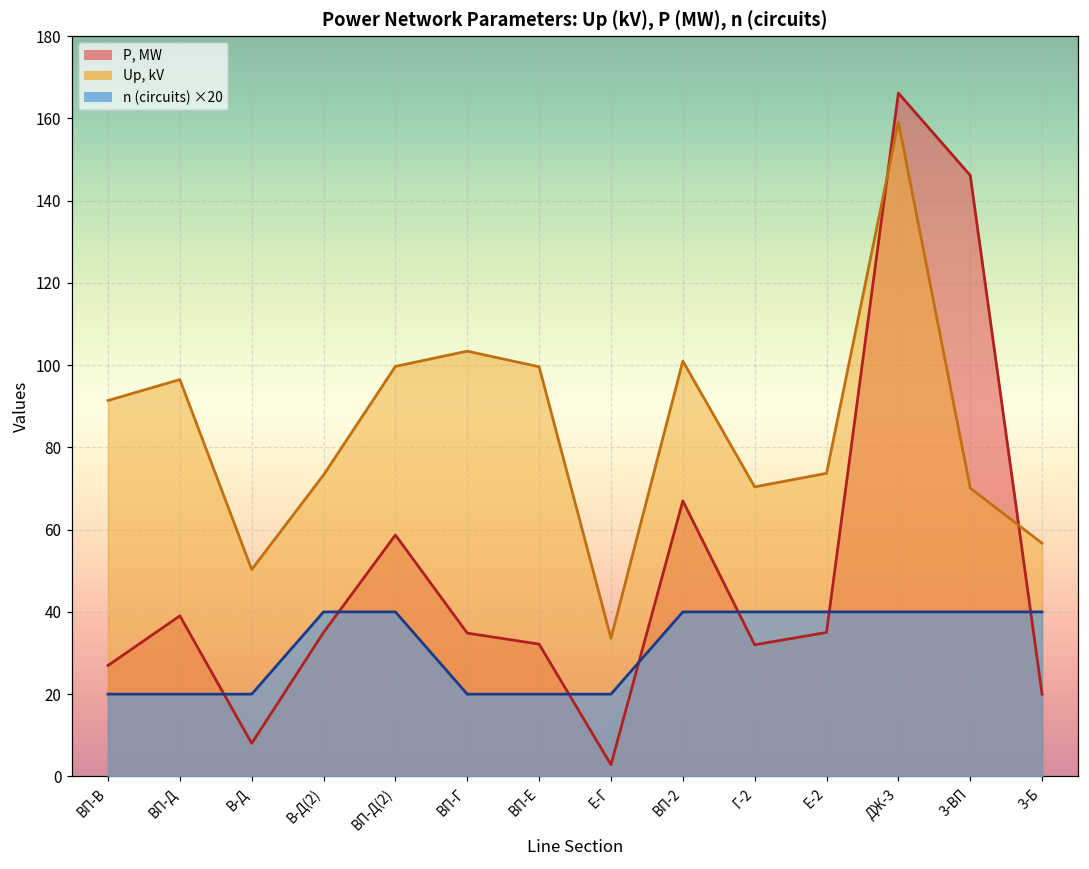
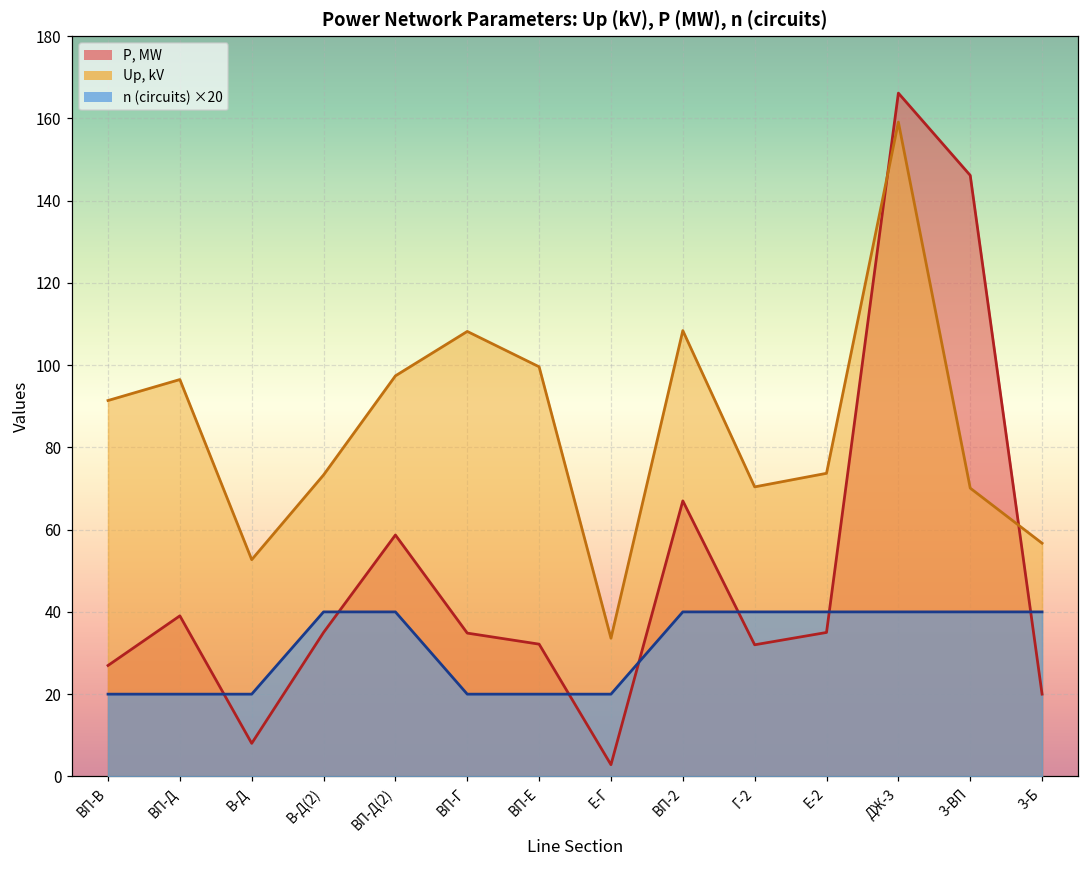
Up, kV, В-Д: 50 -> 53
Up, kV, ВП-Д(2): 100 -> 97
Up, kV, ВП-Г: 103 -> 108
Up, kV, ВП-2: 101 -> 108
